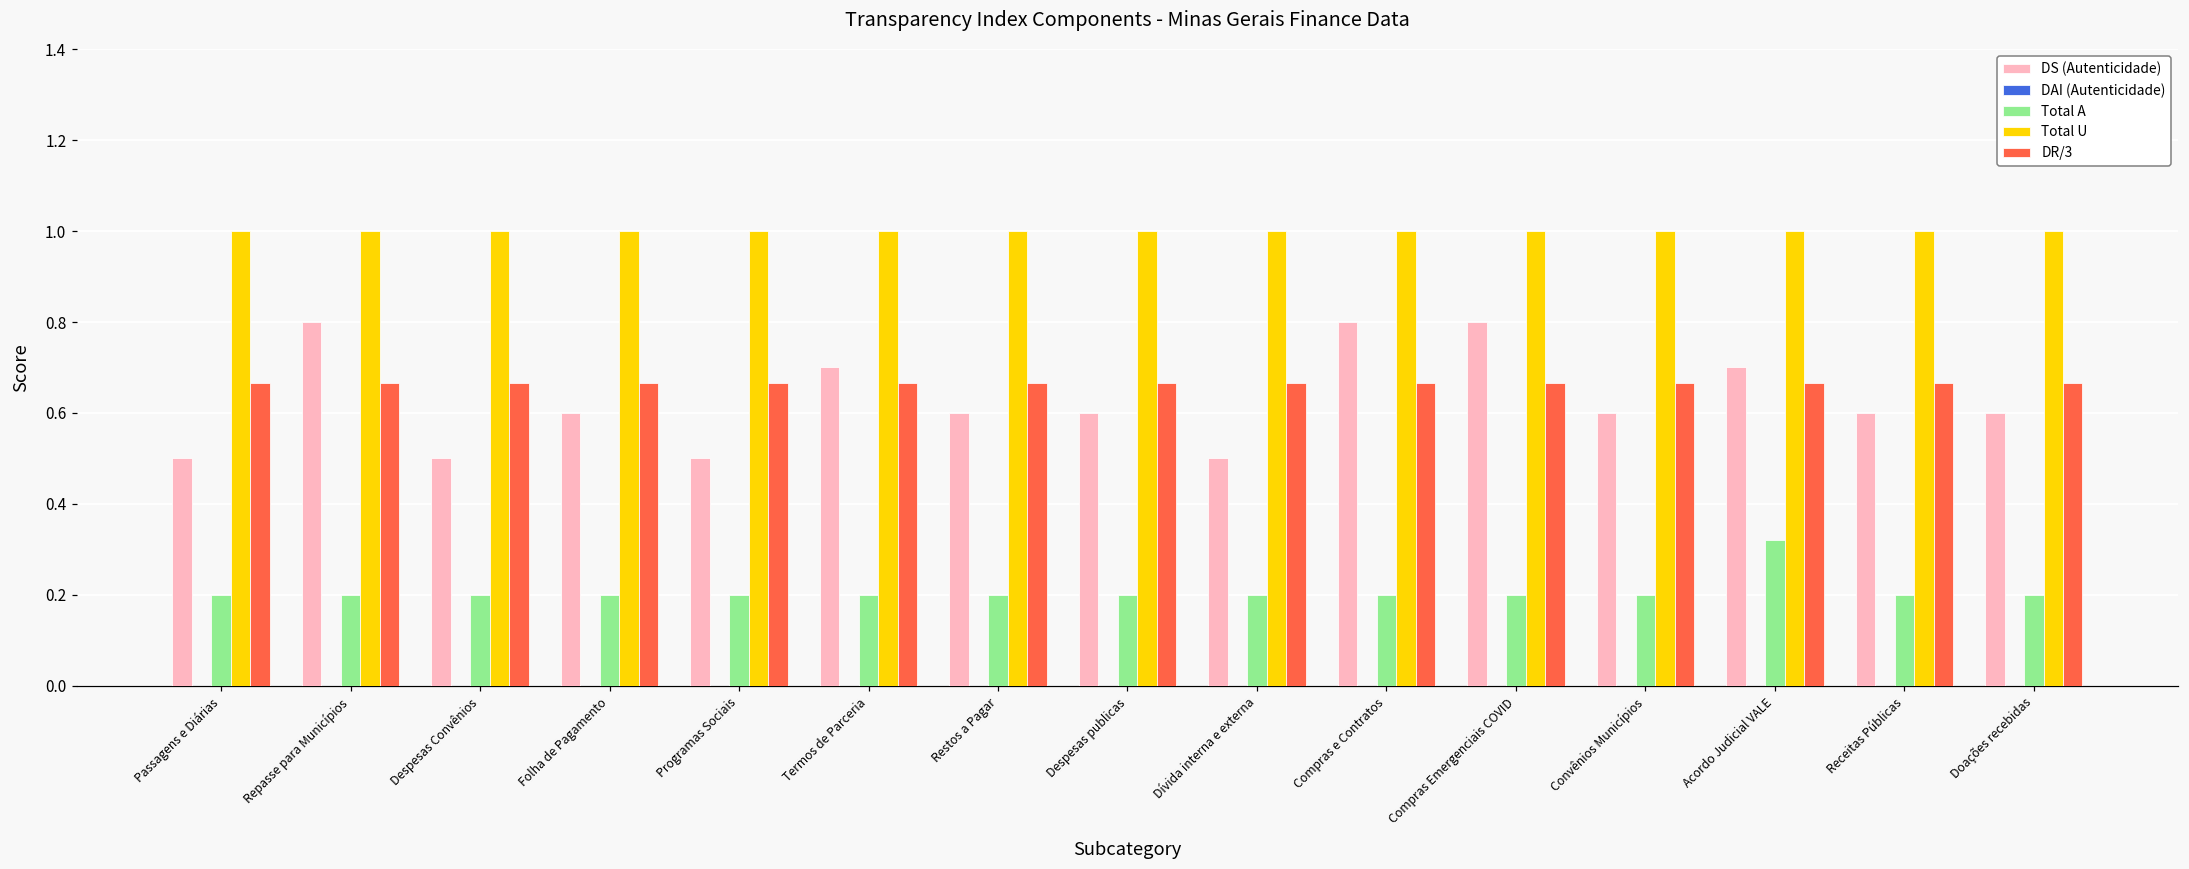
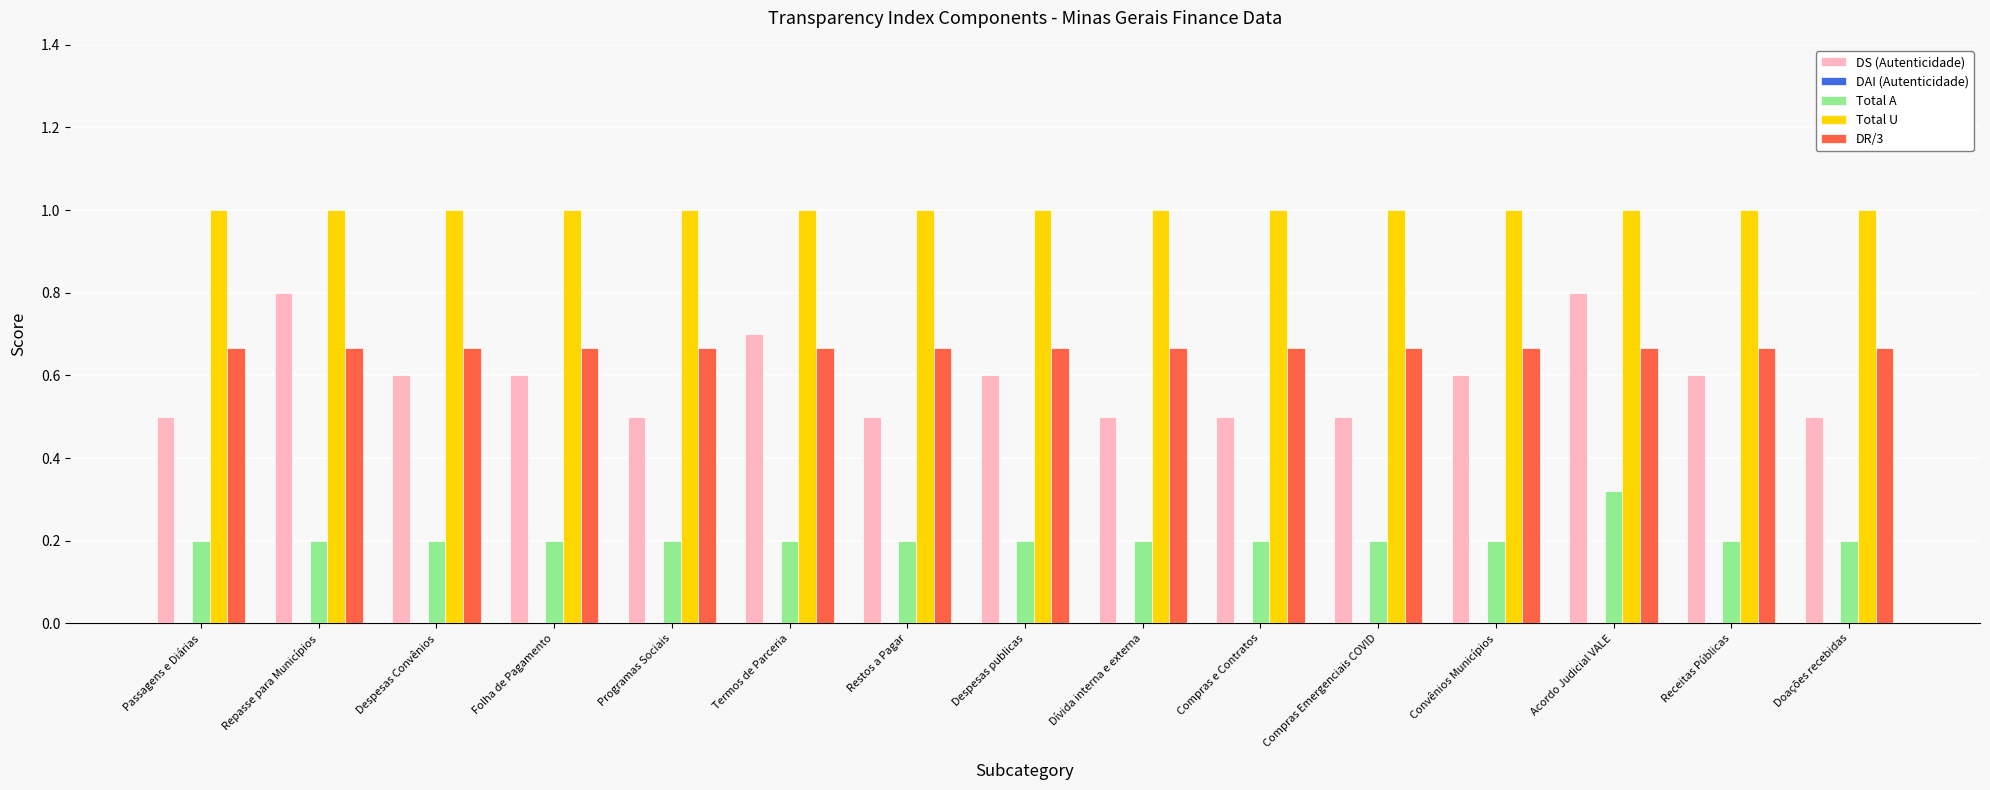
DS (Autenticidade), Despesas Convênios: 0.5 -> 0.6
DS (Autenticidade), Restos a Pagar: 0.6 -> 0.5
DS (Autenticidade), Compras e Contratos: 0.8 -> 0.5
DS (Autenticidade), Compras Emergenciais COVID: 0.8 -> 0.5
DS (Autenticidade), Acordo Judicial VALE: 0.7 -> 0.8
DS (Autenticidade), Doações recebidas: 0.6 -> 0.5
